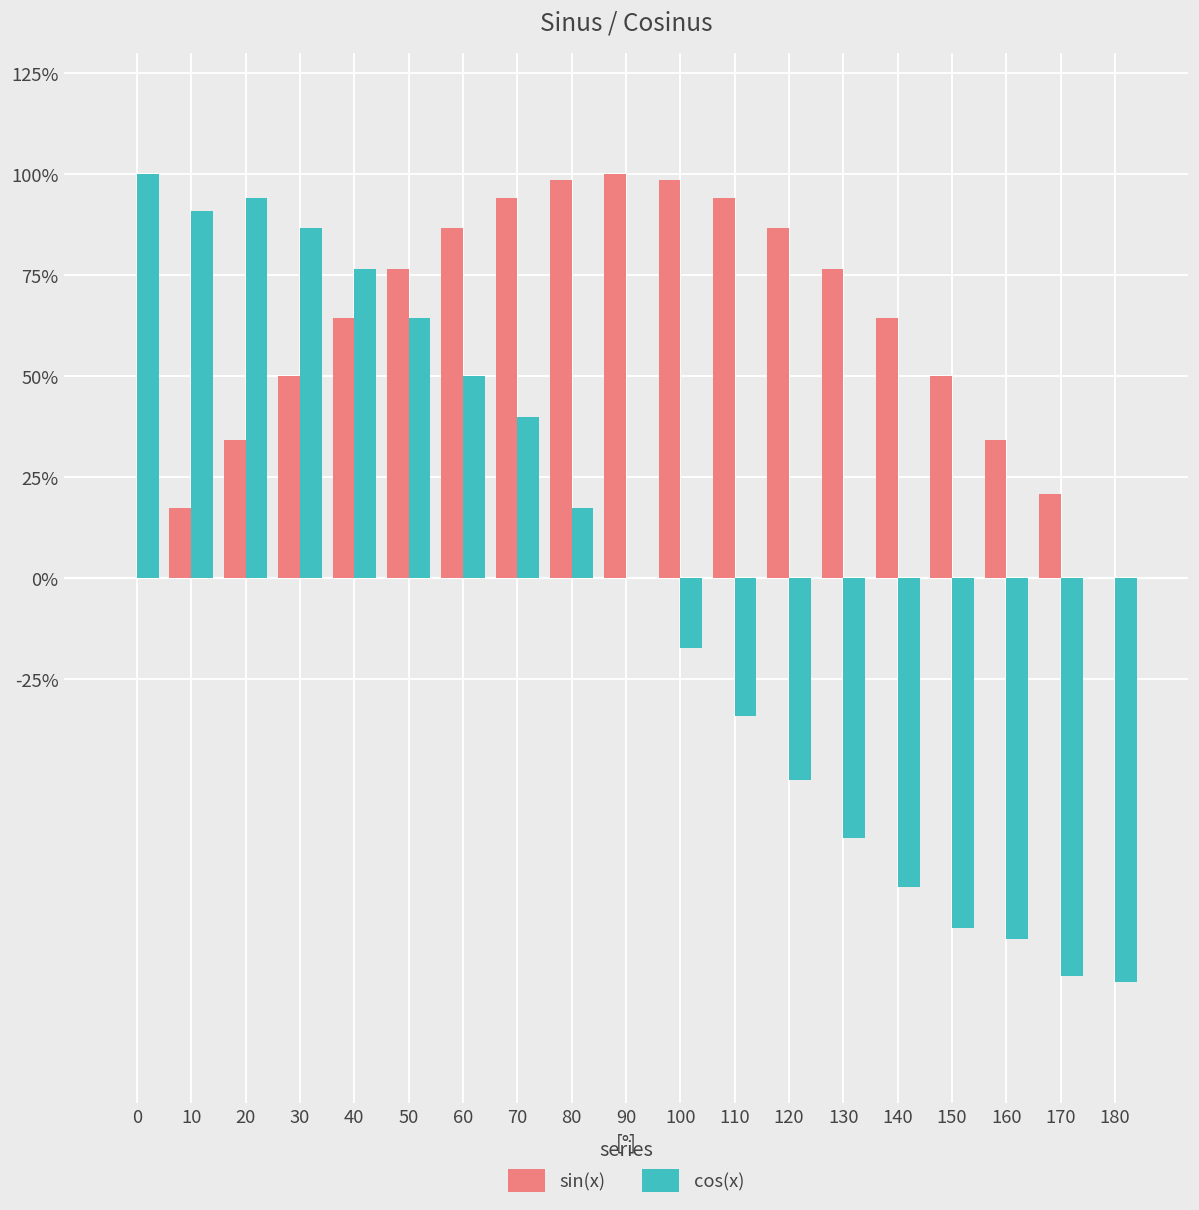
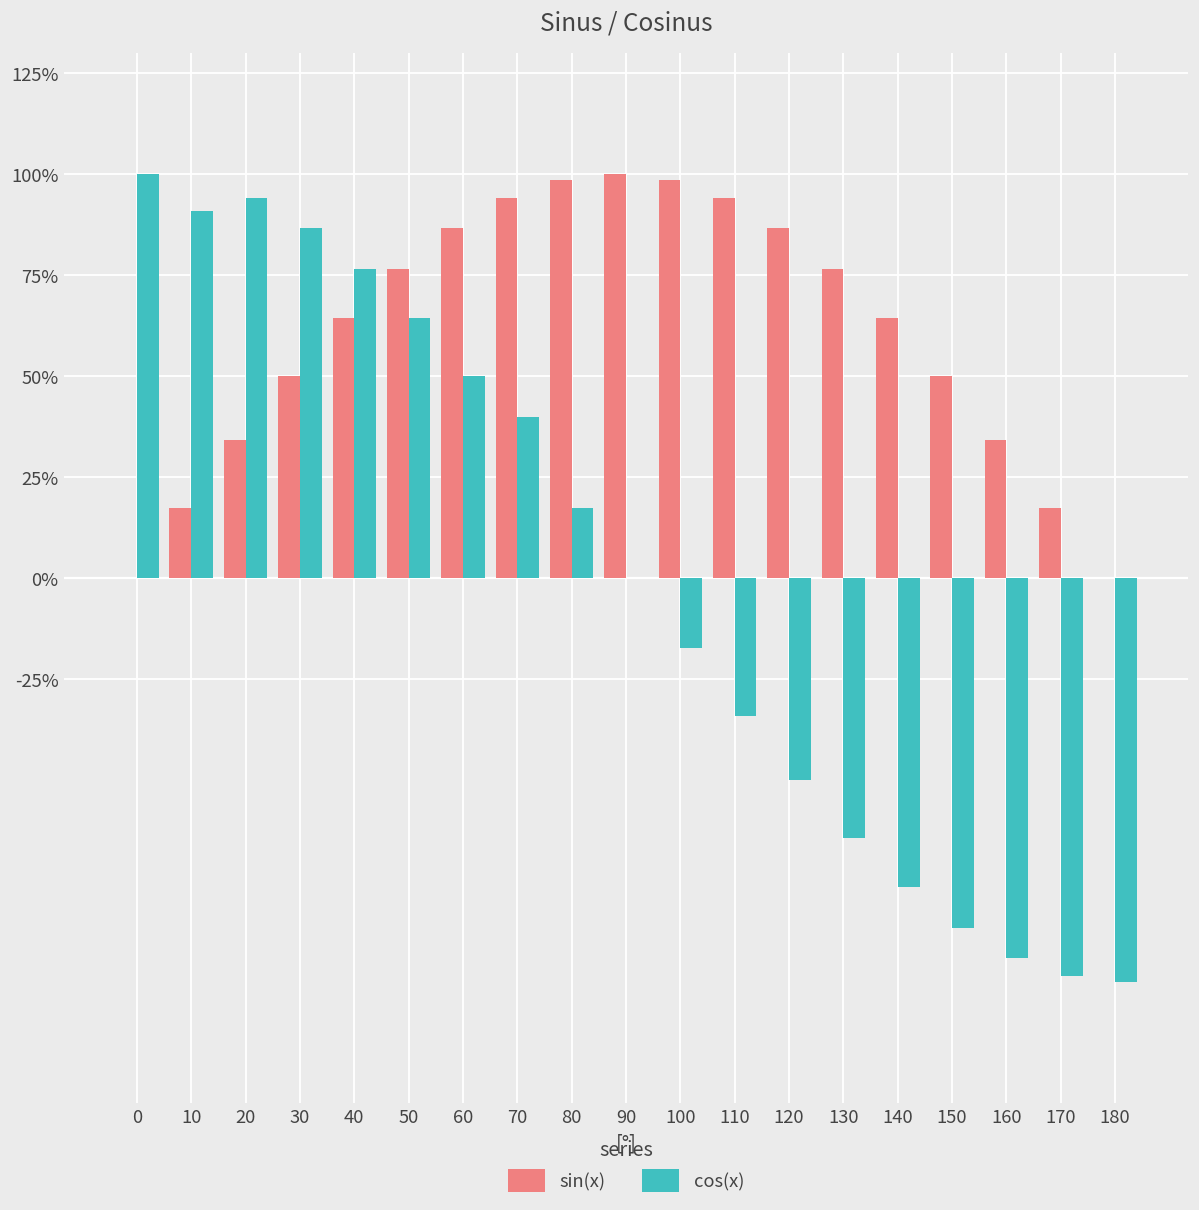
cos(x), 160: -89% -> -94%
sin(x), 170: 21% -> 17%
